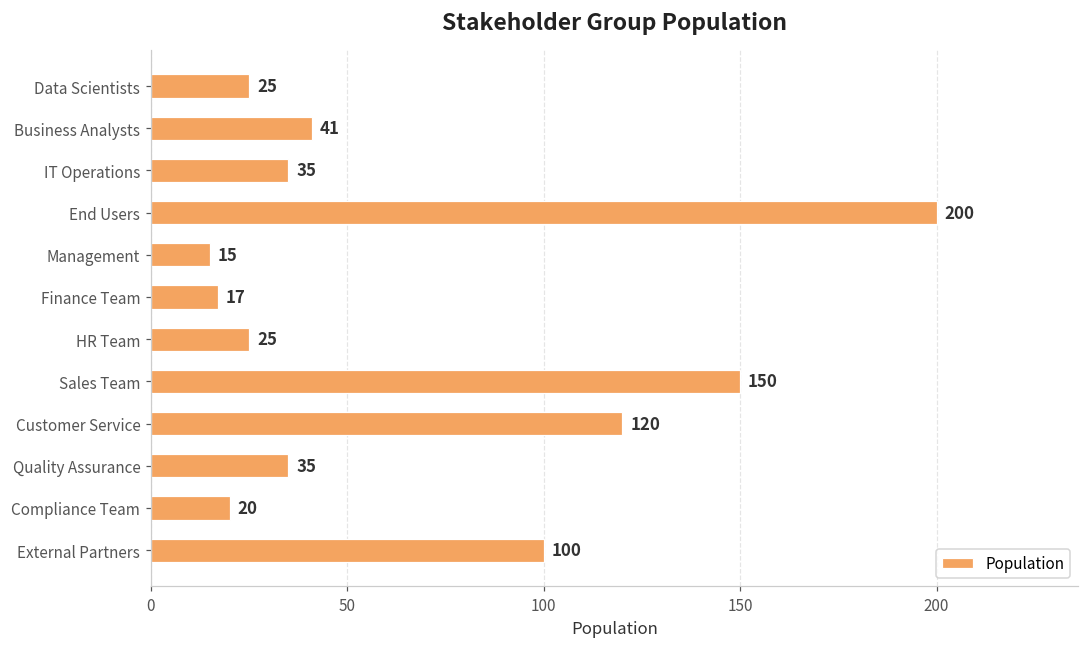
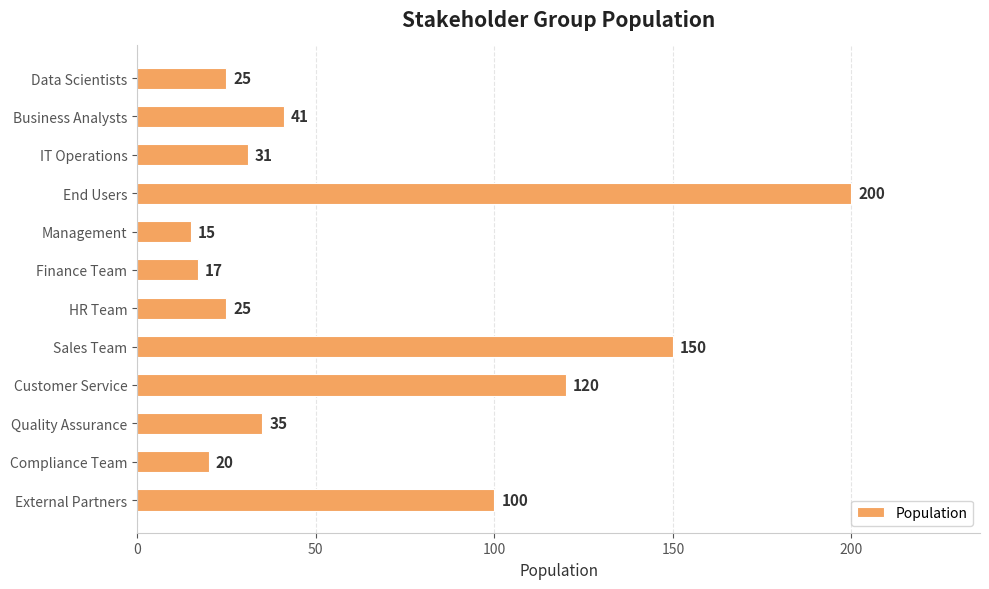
IT Operations: 35 -> 31
